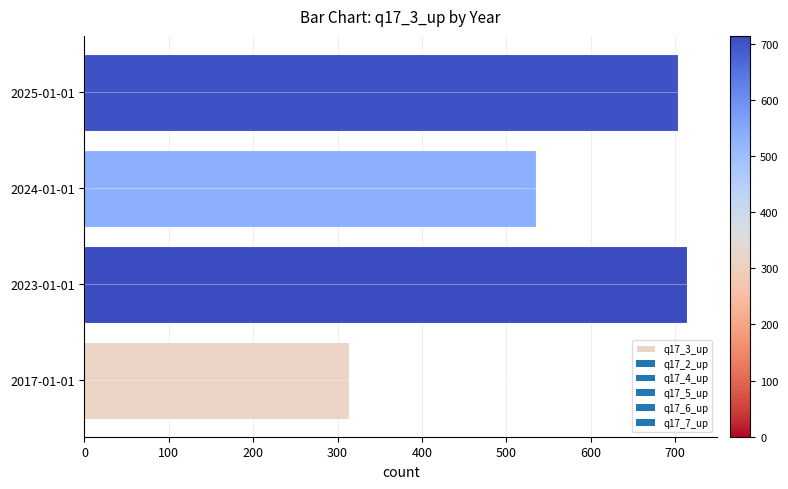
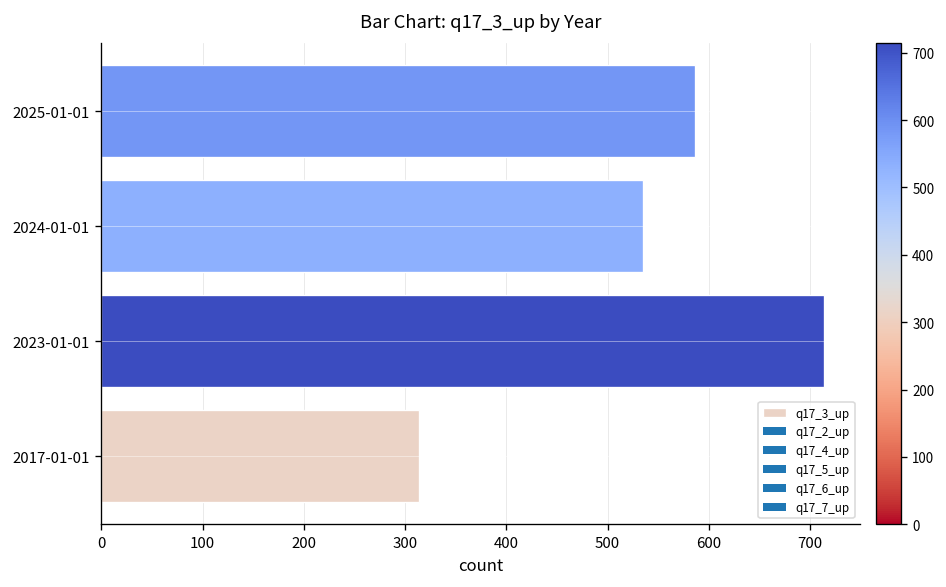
2025-01-01: 700 -> 590
